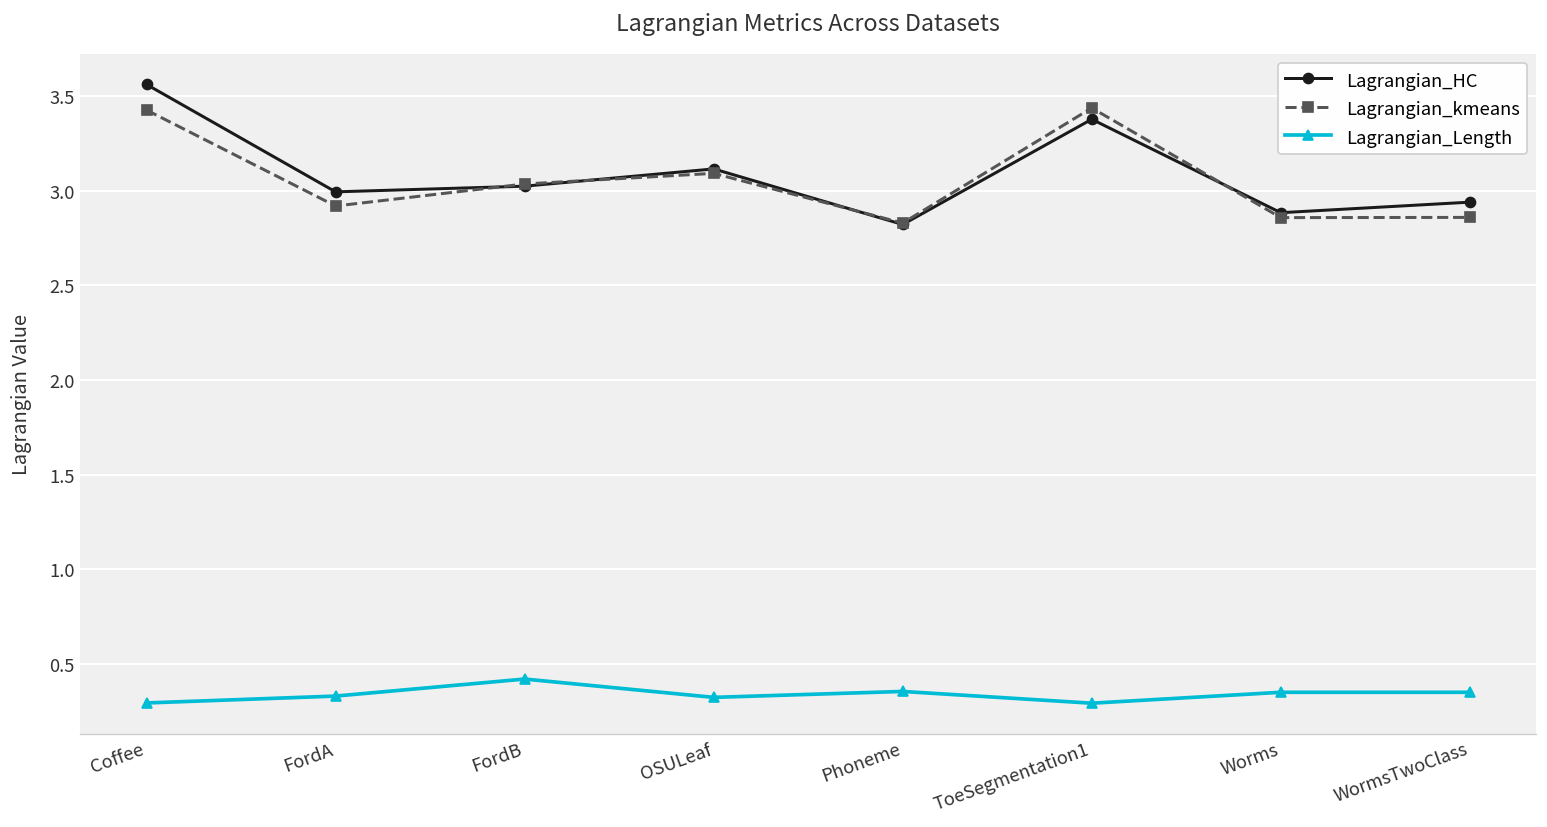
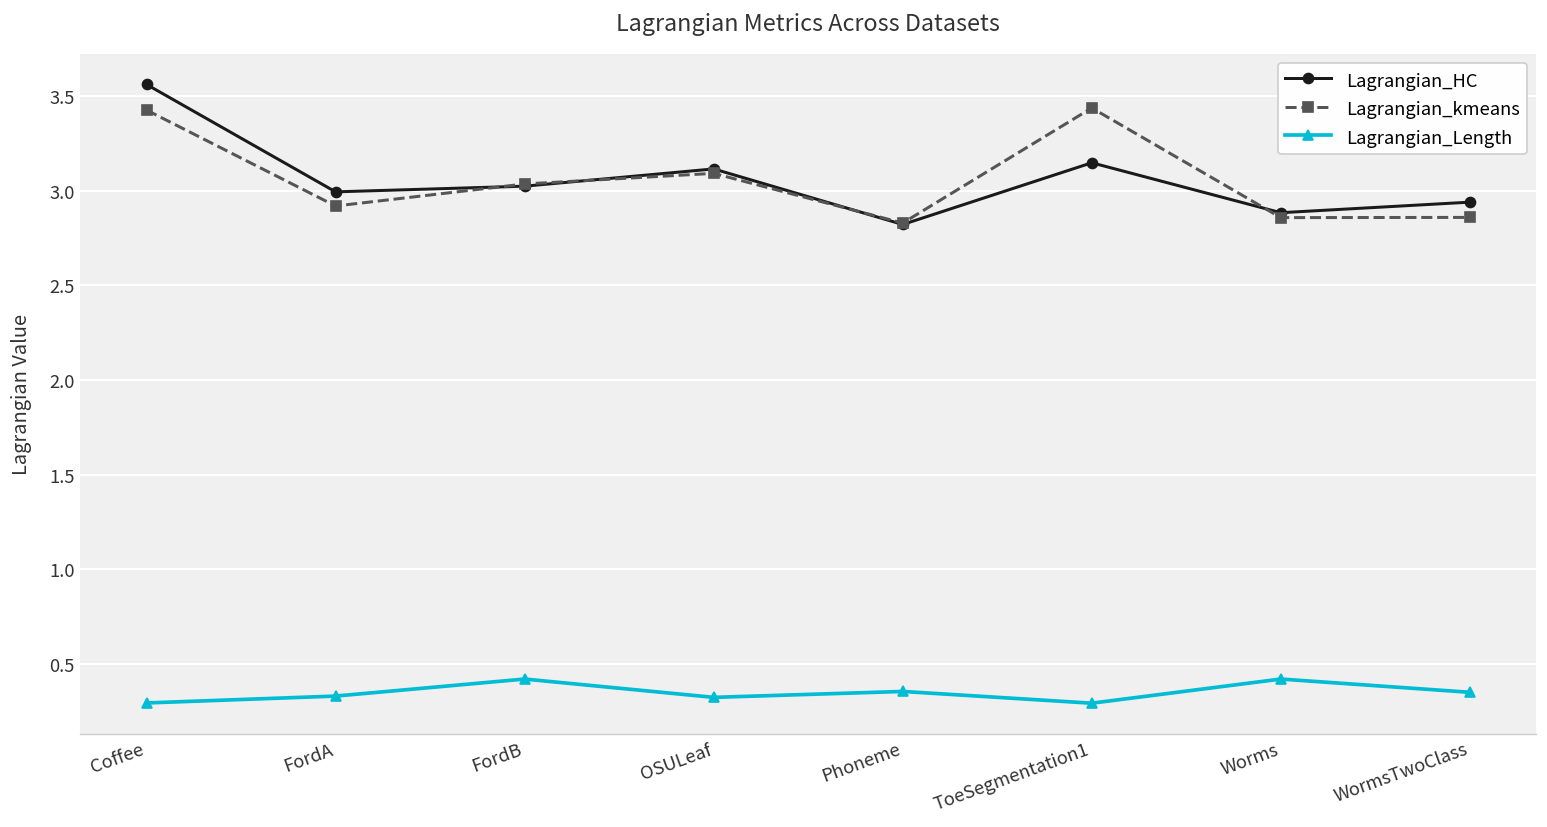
Lagrangian_HC, ToeSegmentation1: 3.38 -> 3.15
Lagrangian_Length, Worms: 0.35 -> 0.42
